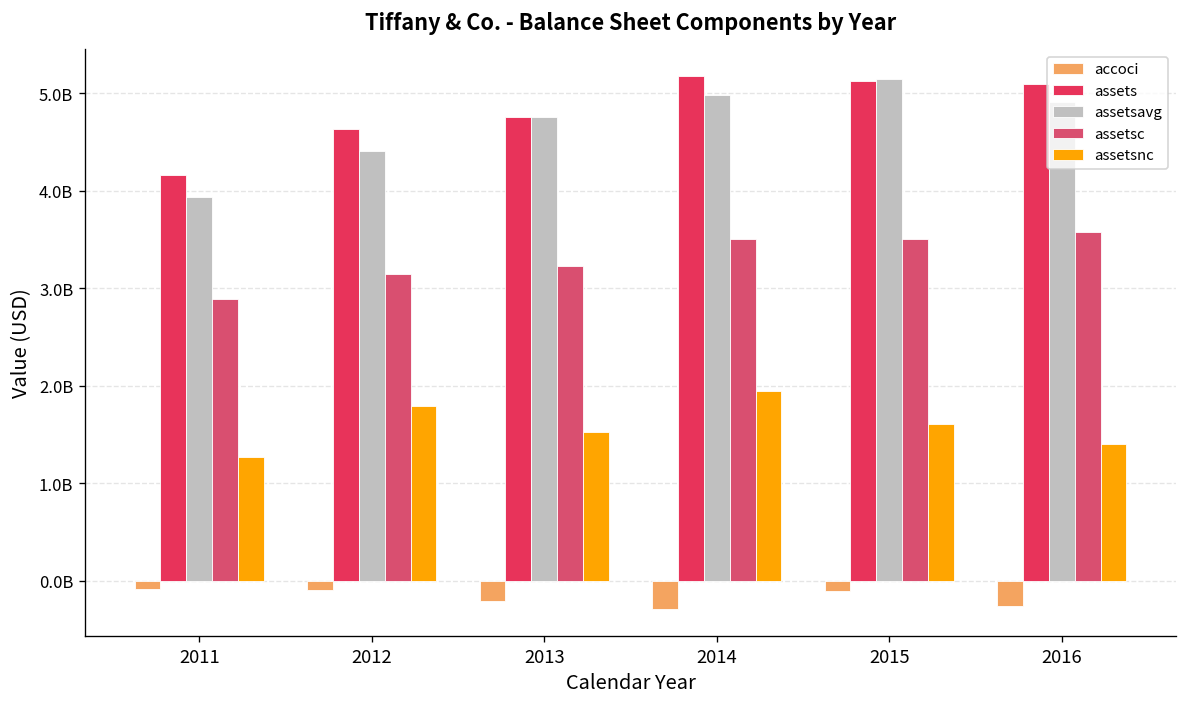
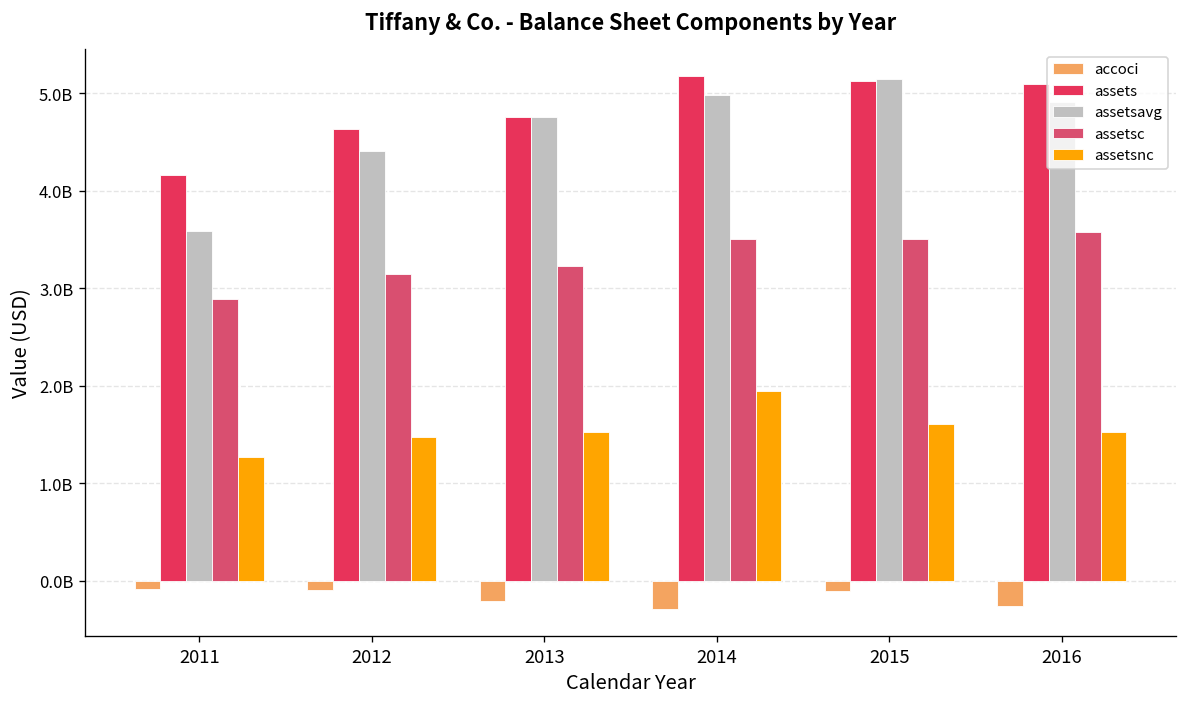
assetsavg, 2011: 3900000000 -> 3600000000
assetsnc, 2012: 1800000000 -> 1500000000
assetsnc, 2016: 1400000000 -> 1500000000
